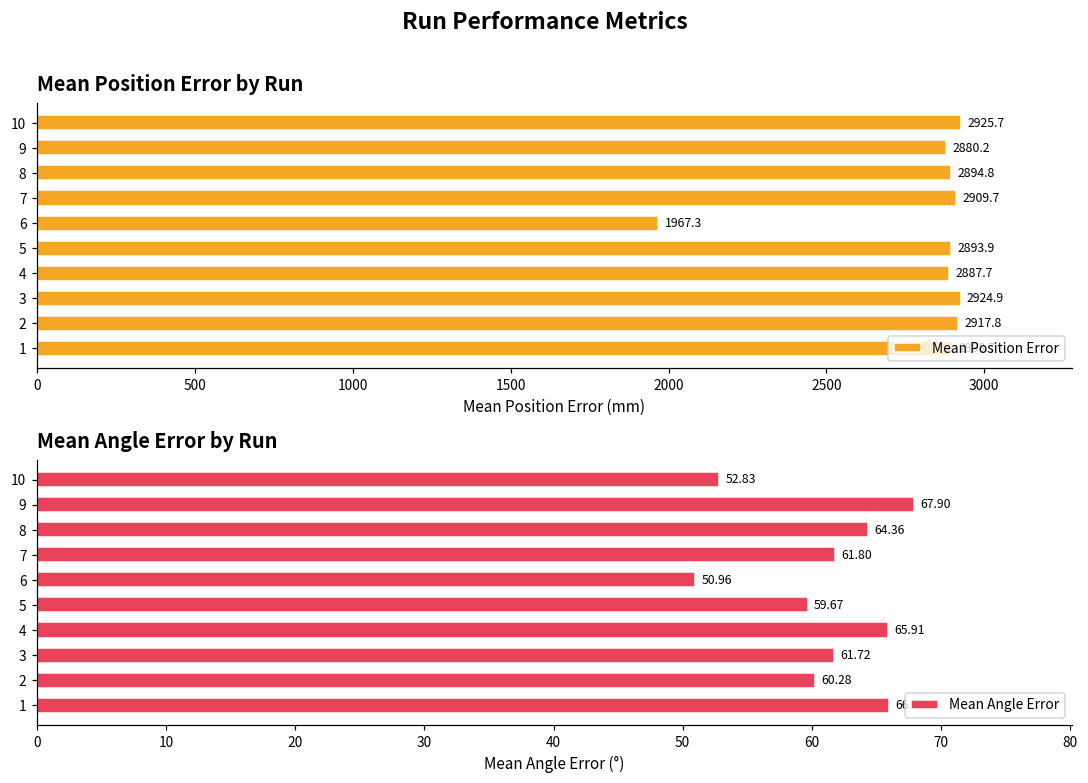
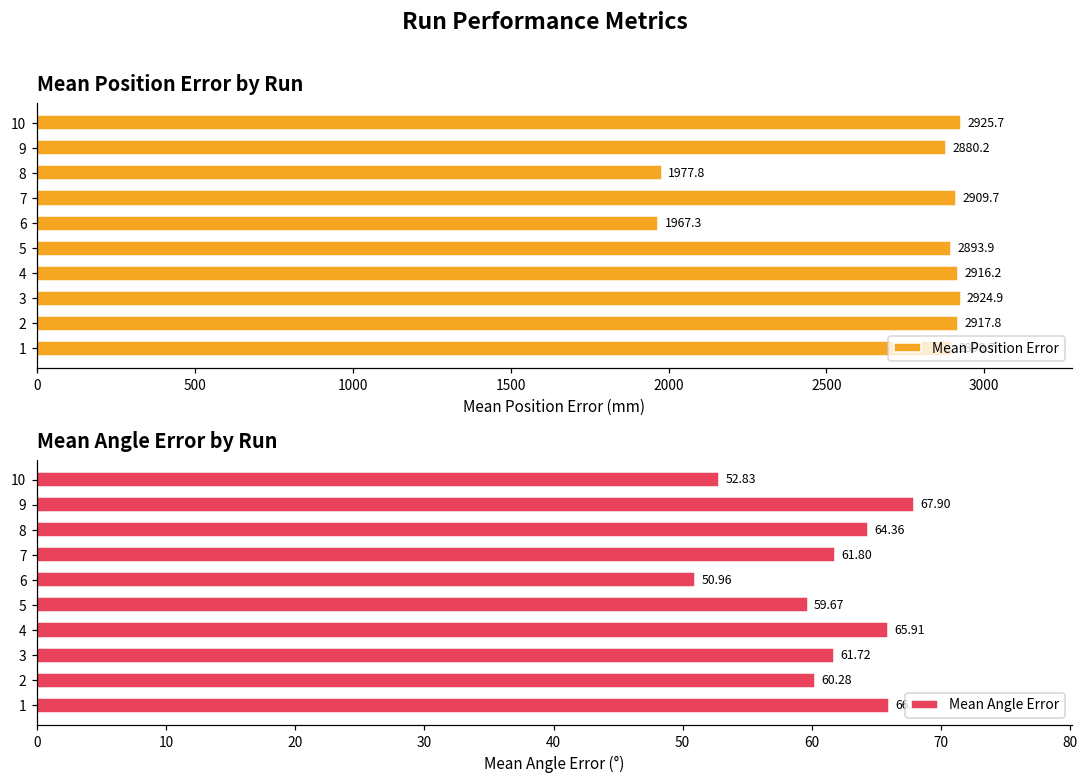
Mean Position Error by Run, 8: 2894.8 -> 1977.8
Mean Position Error by Run, 4: 2887.7 -> 2916.2
